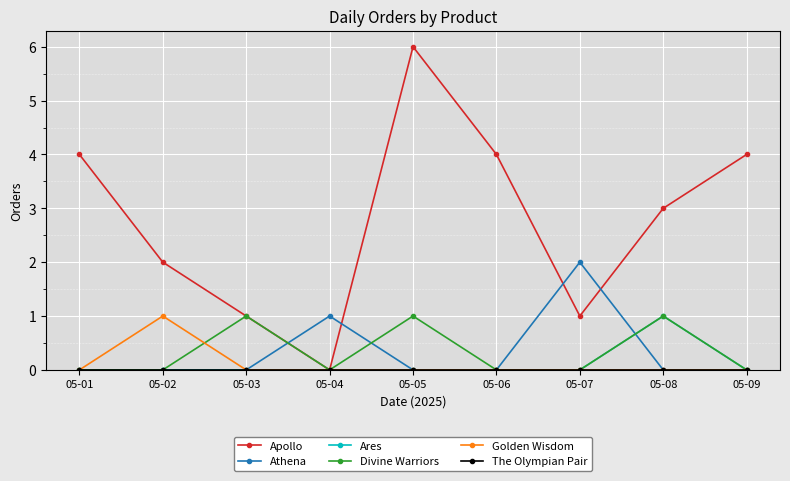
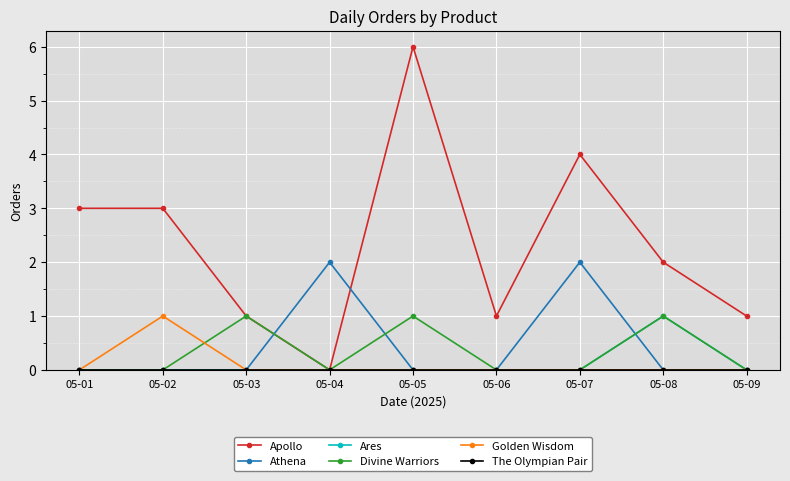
Apollo, 05-01: 4 -> 3
Apollo, 05-02: 2 -> 3
Athena, 05-04: 1 -> 2
Apollo, 05-06: 4 -> 1
Apollo, 05-07: 1 -> 4
Apollo, 05-08: 3 -> 2
Apollo, 05-09: 4 -> 1
